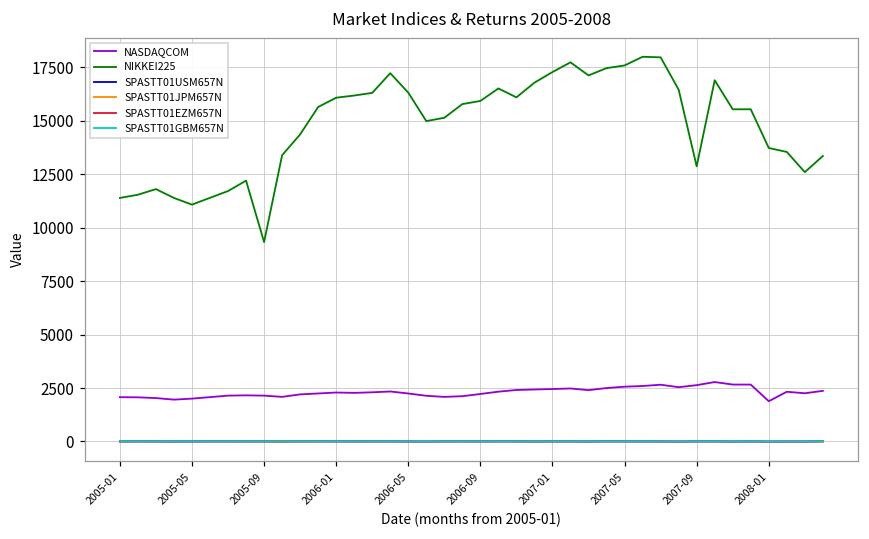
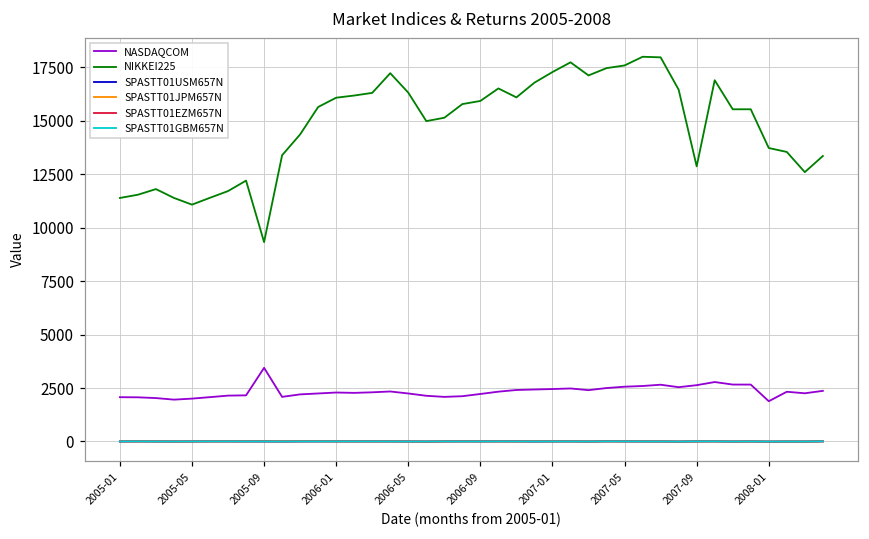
NASDAQCOM, 2005-09: 2100 -> 3400
